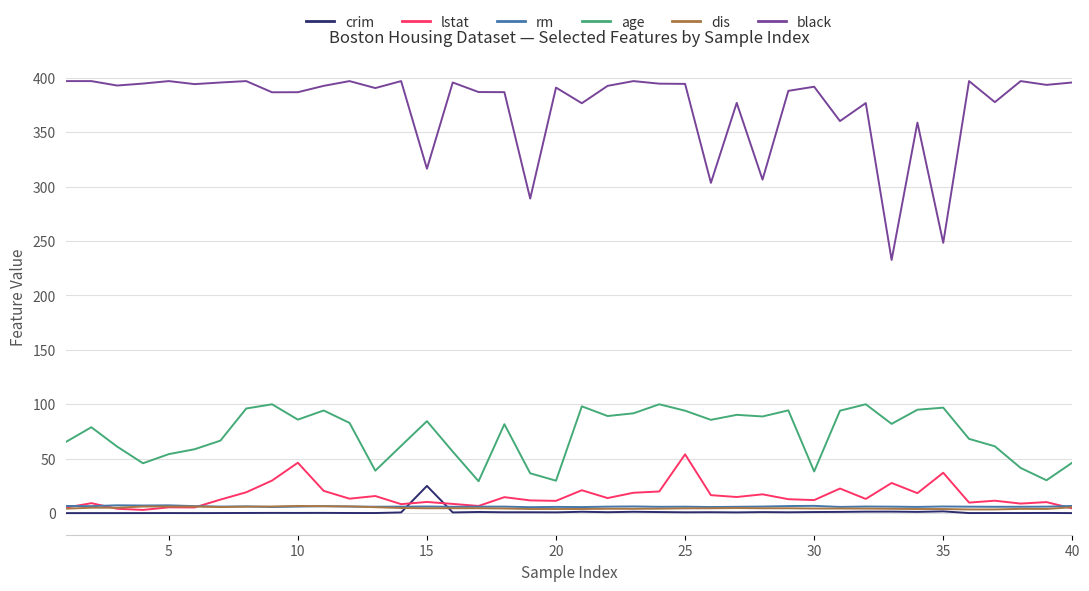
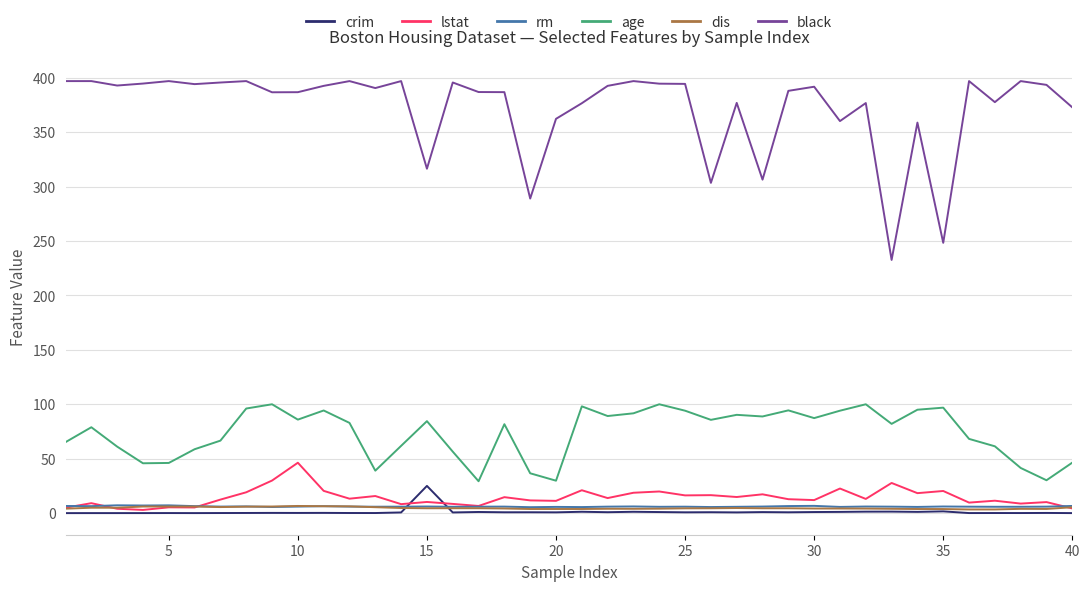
age, 5: 54 -> 46
black, 20: 391 -> 362
lstat, 25: 54 -> 16
age, 30: 38 -> 87
lstat, 35: 37 -> 20
black, 40: 396 -> 373
